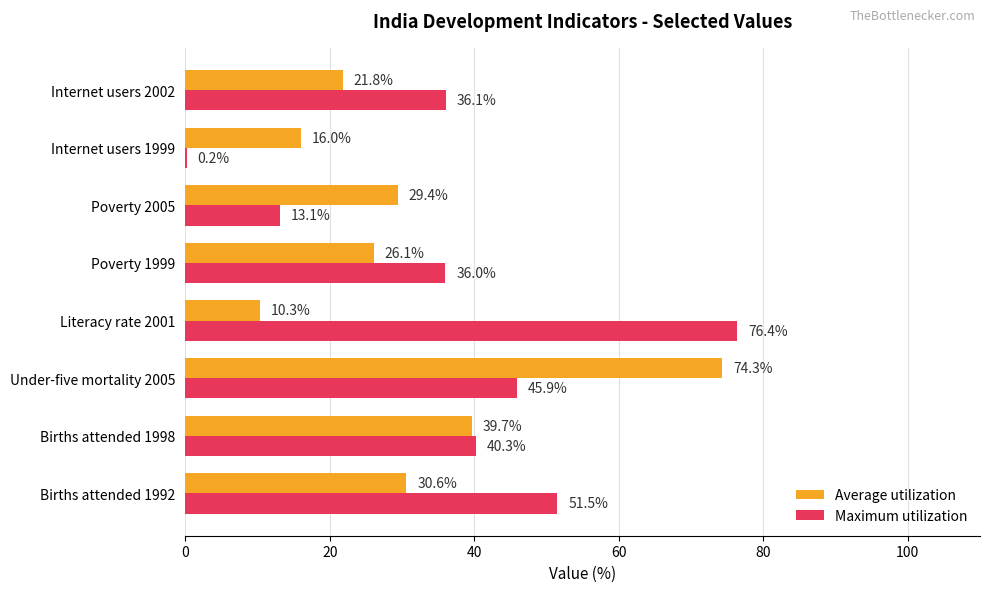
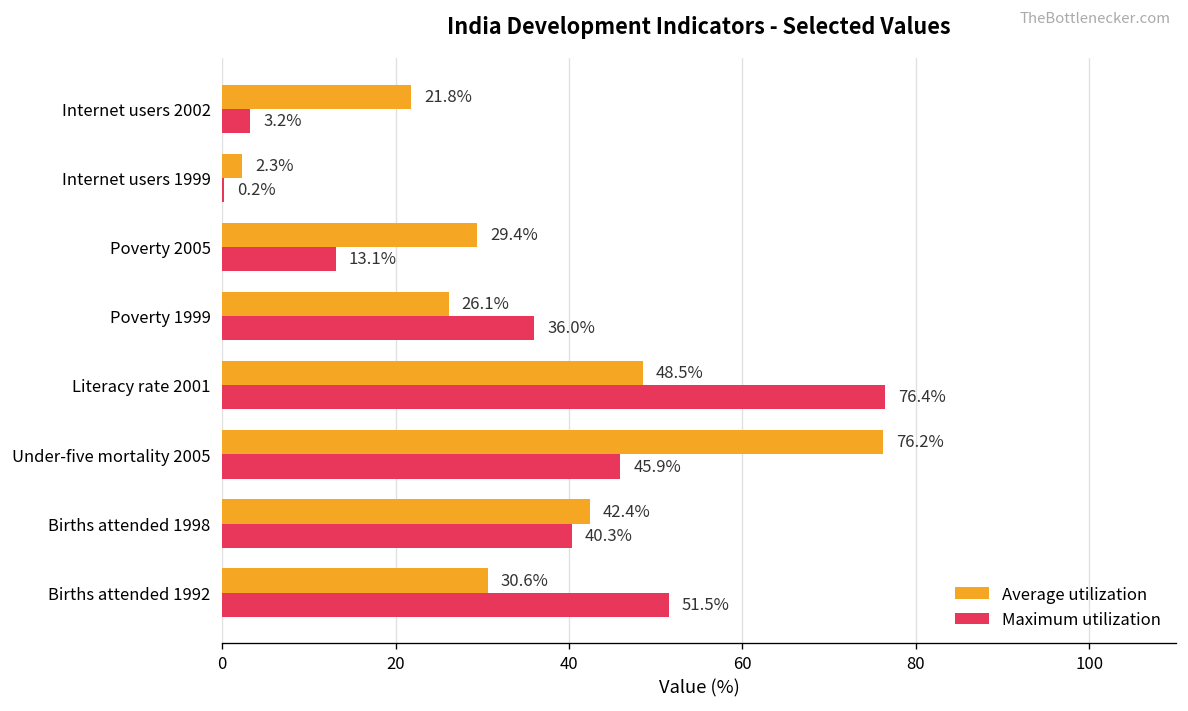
Maximum utilization, Internet users 2002: 36.1% -> 3.2%
Average utilization, Internet users 1999: 16.0% -> 2.3%
Average utilization, Literacy rate 2001: 10.3% -> 48.5%
Average utilization, Under-five mortality 2005: 74.3% -> 76.2%
Average utilization, Births attended 1998: 39.7% -> 42.4%
